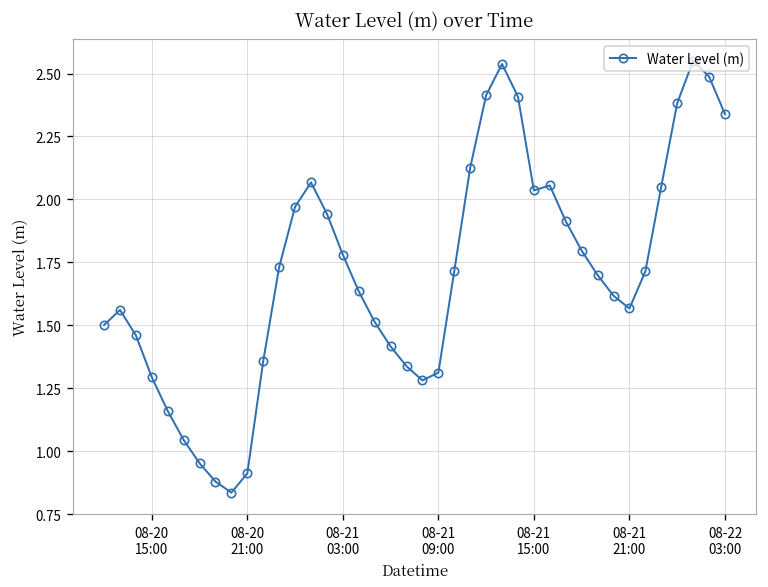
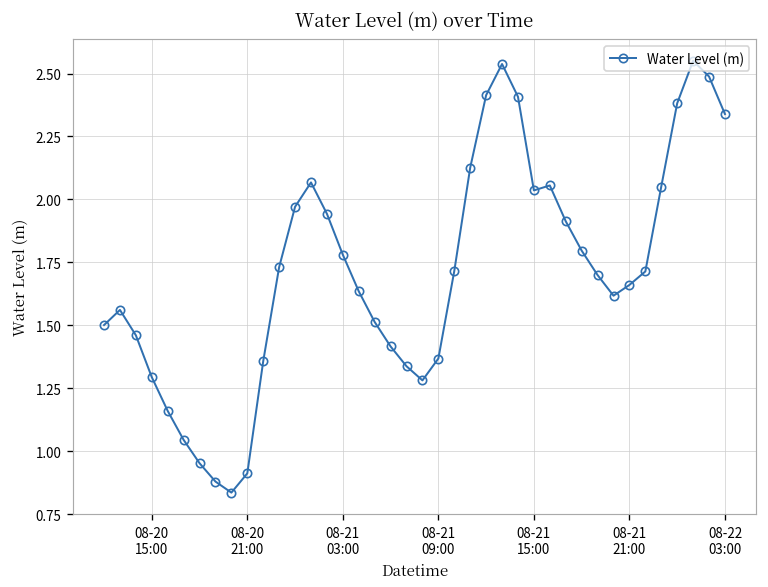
08-21 09:00: 1.31 -> 1.37
08-21 21:00: 1.57 -> 1.66
